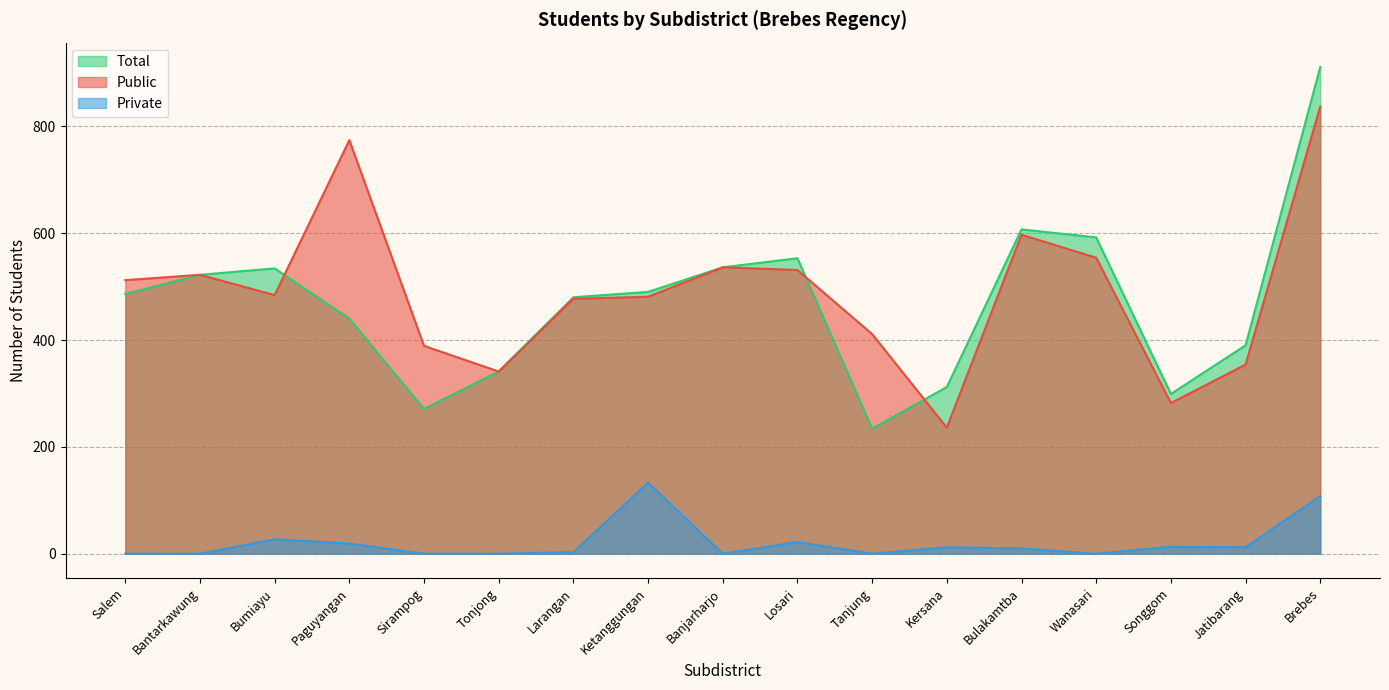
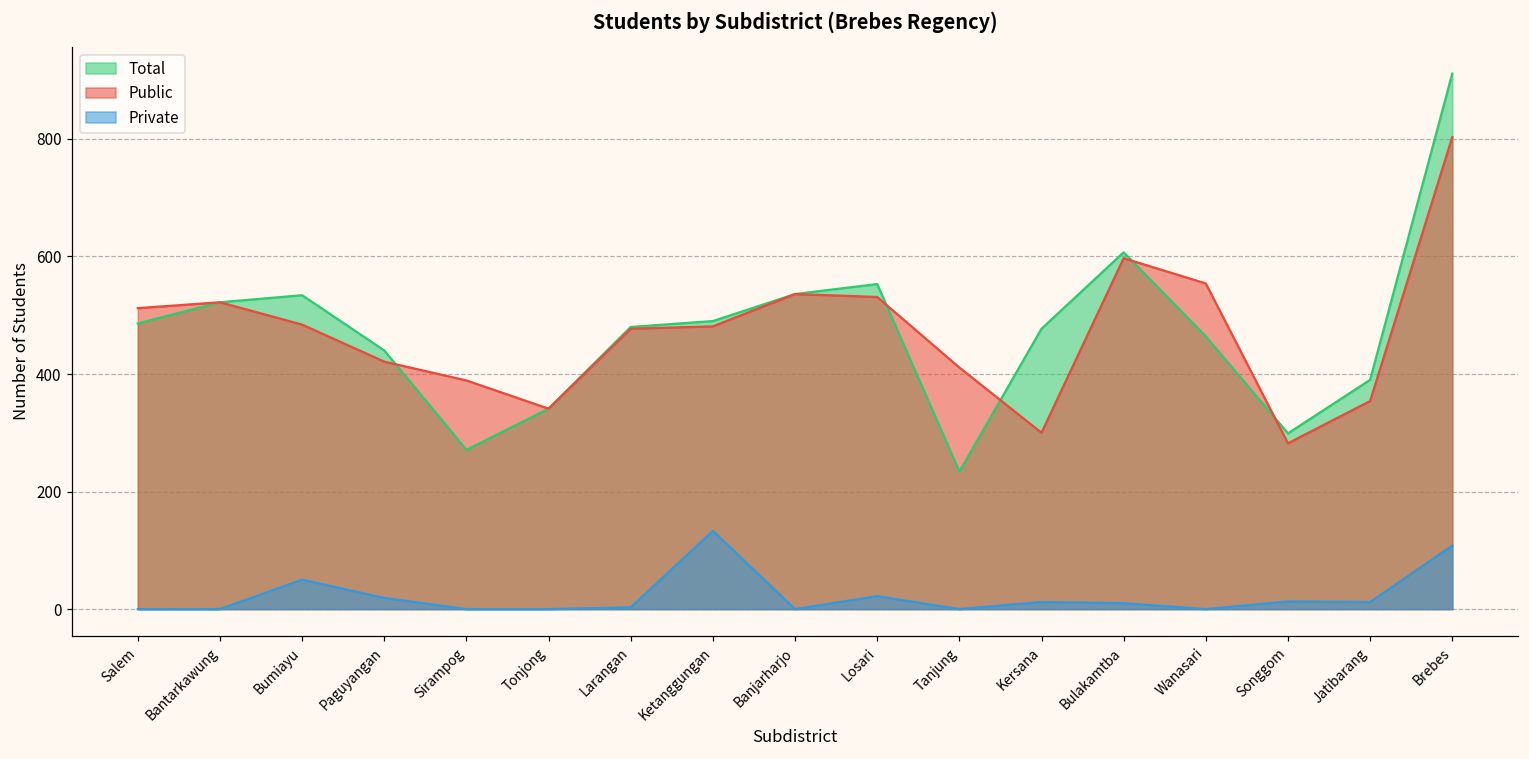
Private, Bumiayu: 30 -> 50
Public, Paguyangan: 770 -> 420
Total, Kersana: 310 -> 480
Public, Kersana: 240 -> 300
Total, Wanasari: 590 -> 460
Public, Brebes: 840 -> 800
